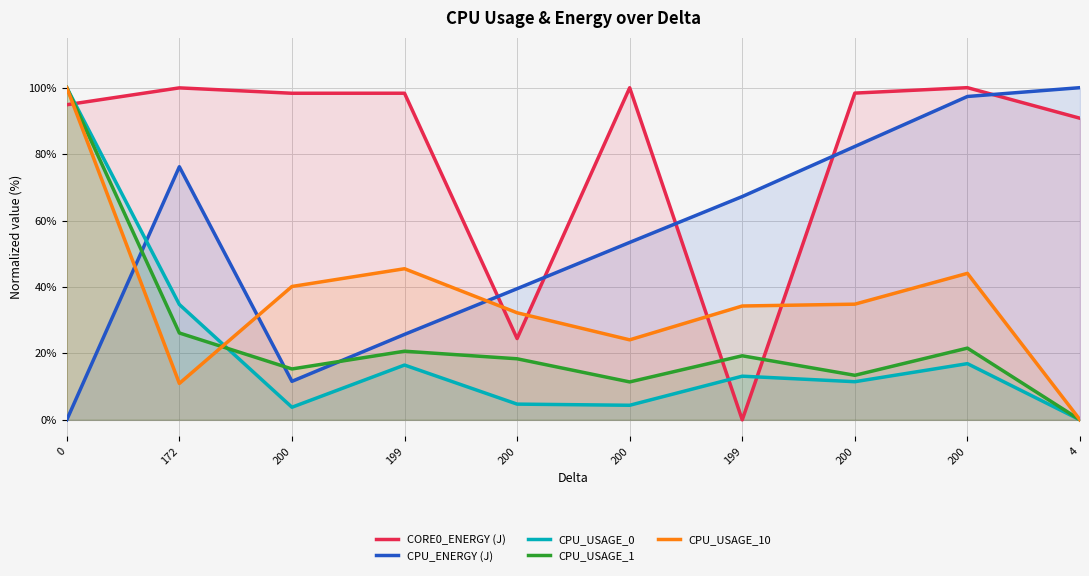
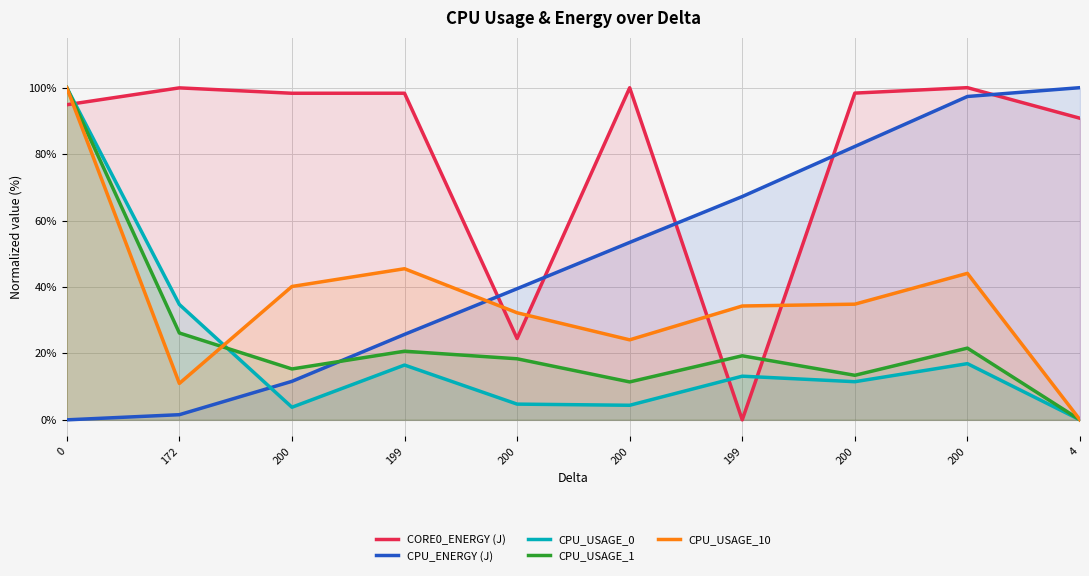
CPU_ENERGY (J), 172: 76% -> 2%
